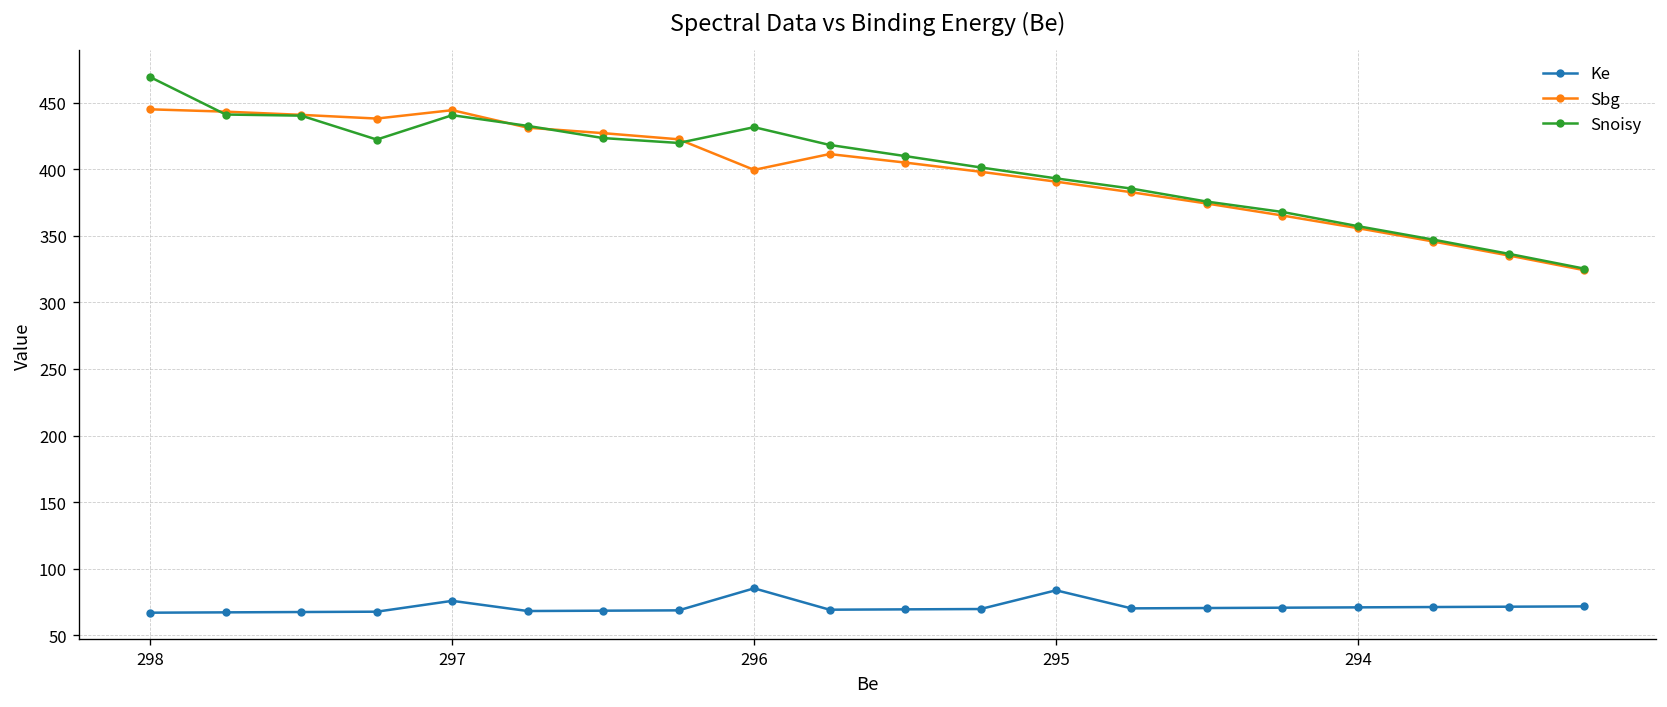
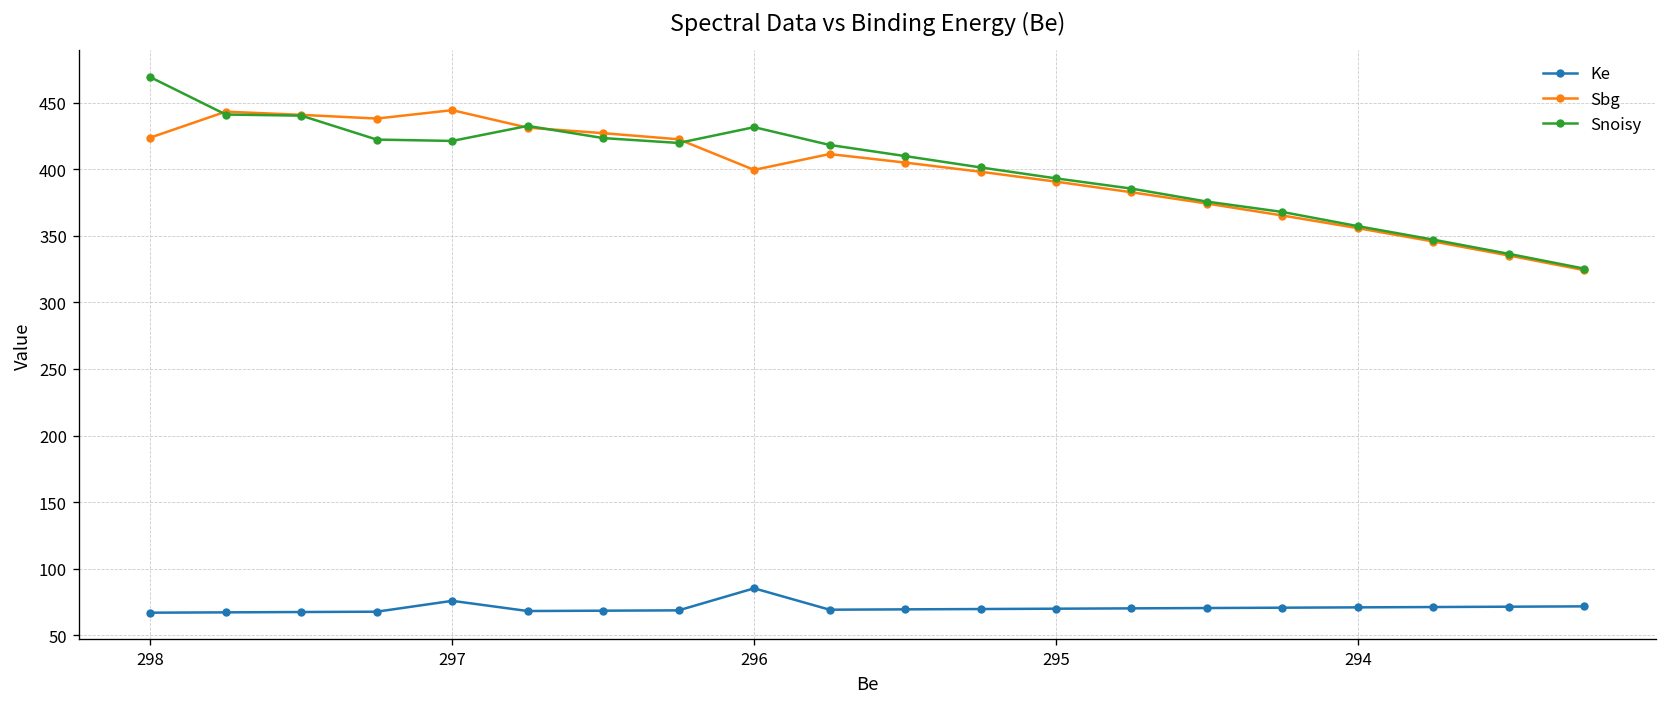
Sbg, 298: 445 -> 424
Snoisy, 297: 441 -> 421
Ke, 295: 84 -> 70
